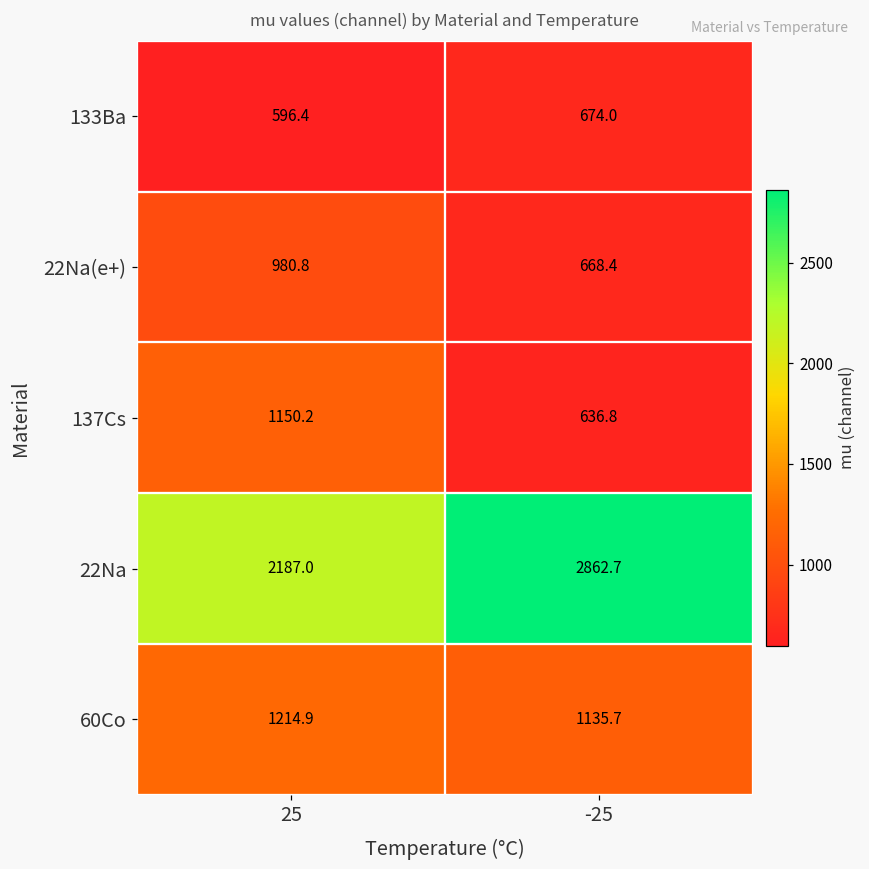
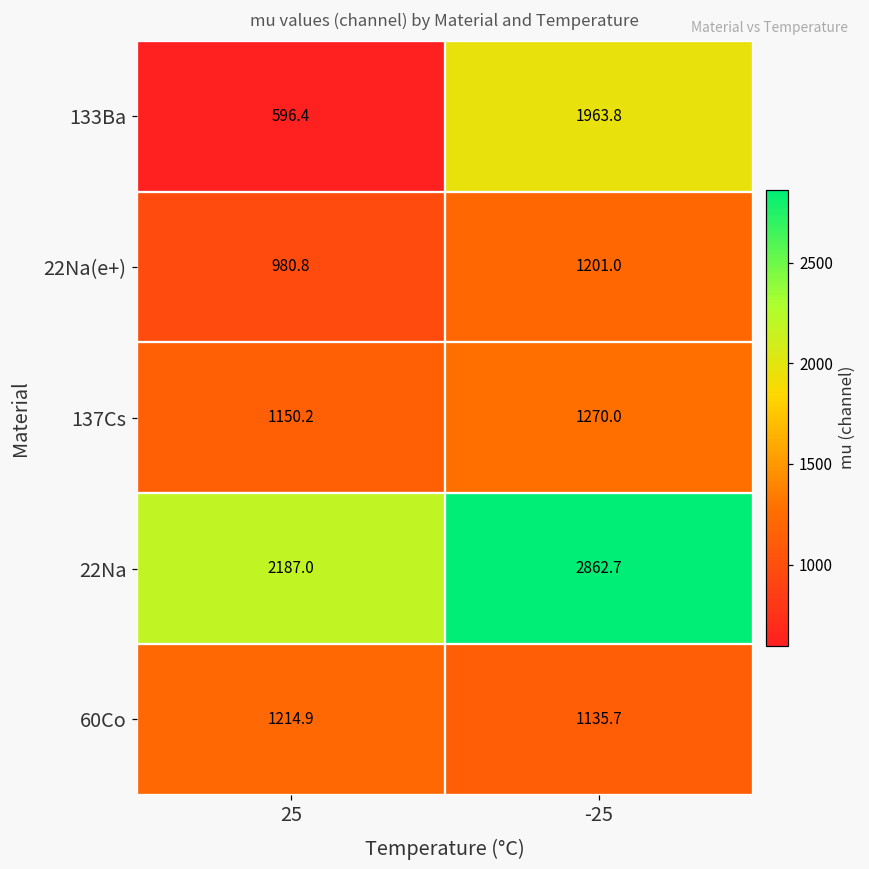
133Ba, -25: 674.0 -> 1963.8
22Na(e+), -25: 668.4 -> 1201.0
137Cs, -25: 636.8 -> 1270.0
